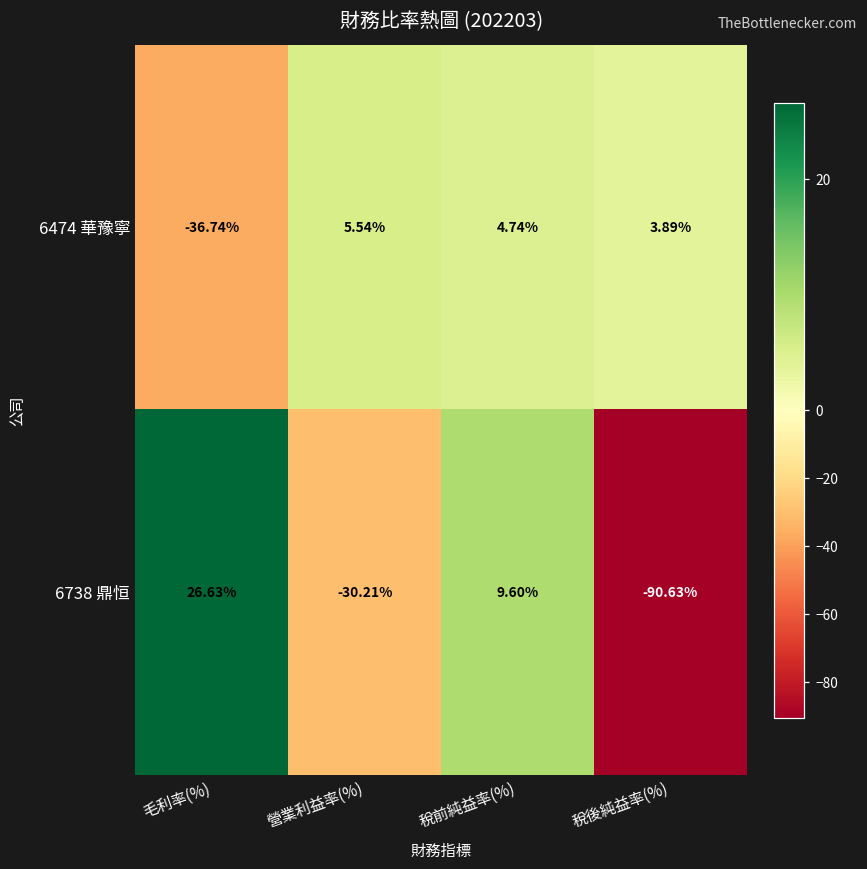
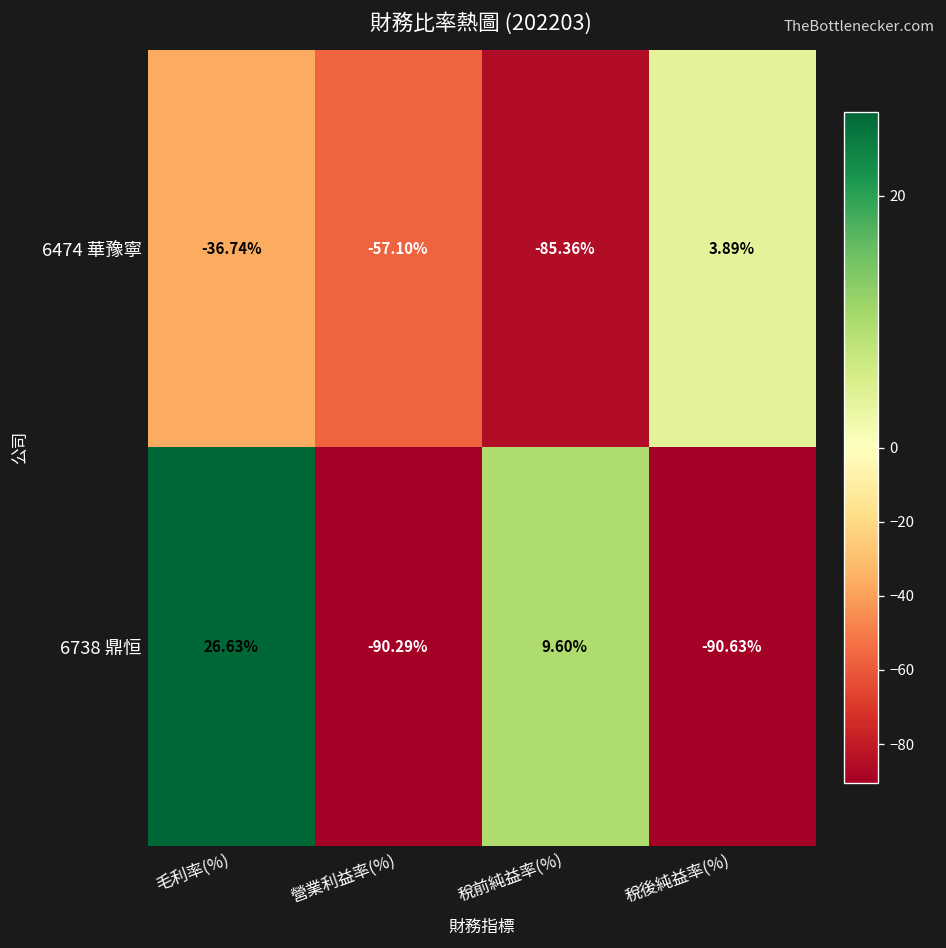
6474 華豫寧, 營業利益率(%): 5.54% -> -57.10%
6474 華豫寧, 稅前純益率(%): 4.74% -> -85.36%
6738 鼎恒, 營業利益率(%): -30.21% -> -90.29%
